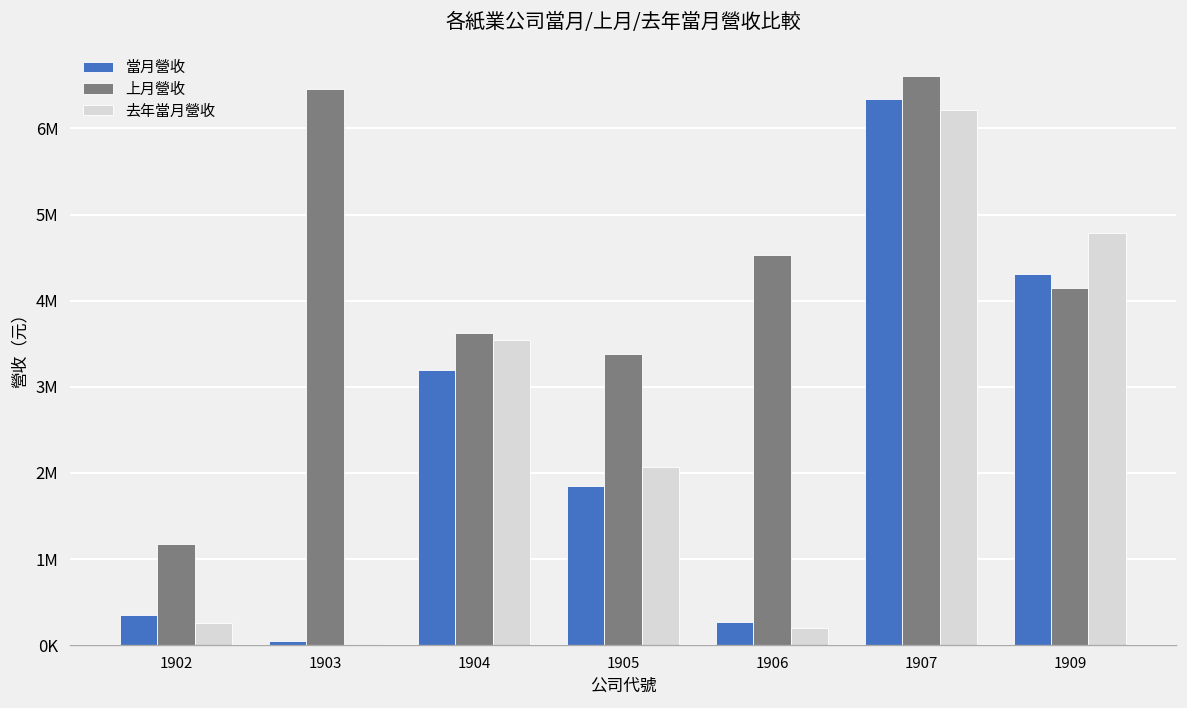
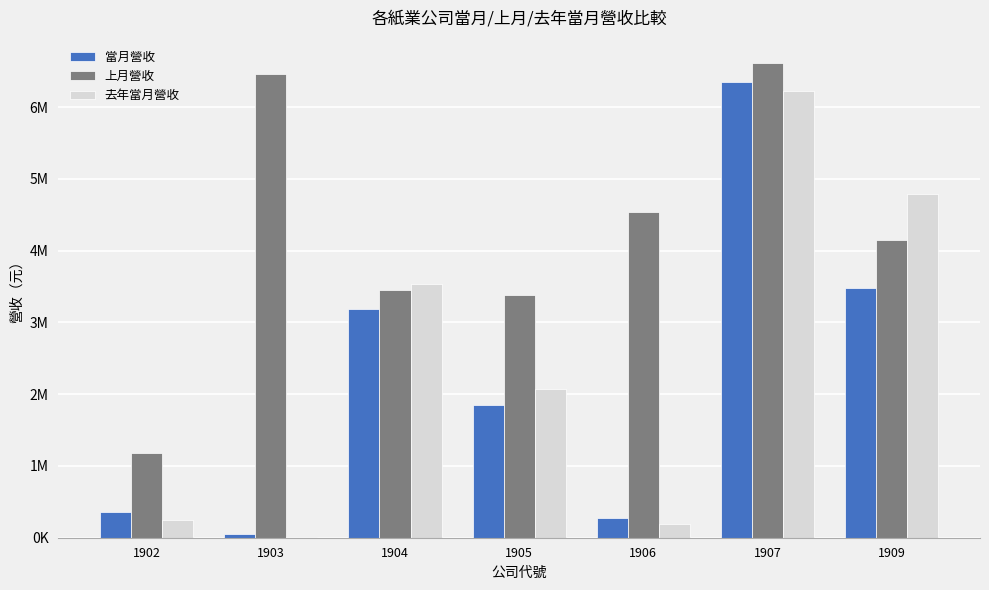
上月營收, 1904: 3600000 -> 3500000
當月營收, 1909: 4300000 -> 3500000
